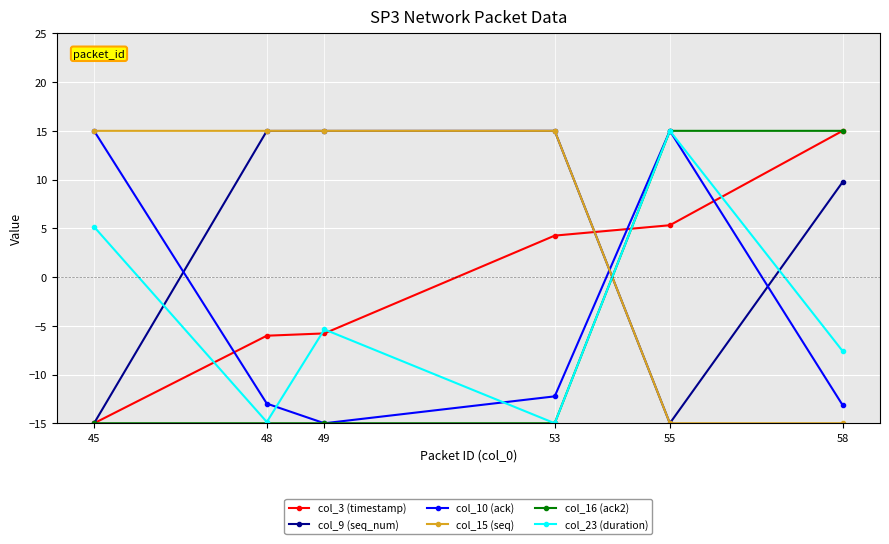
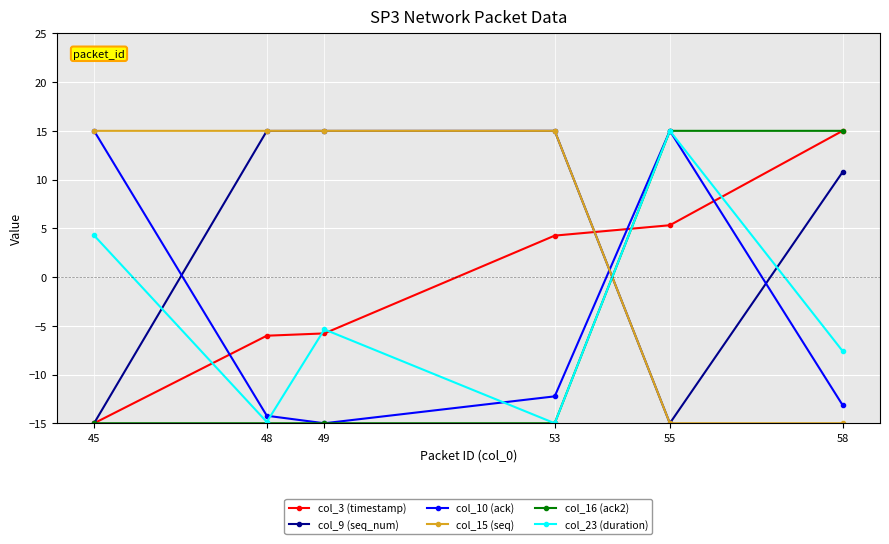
col_23 (duration), 45: 5 -> 4
col_10 (ack), 48: -13 -> -14
col_9 (seq_num), 58: 10 -> 11
